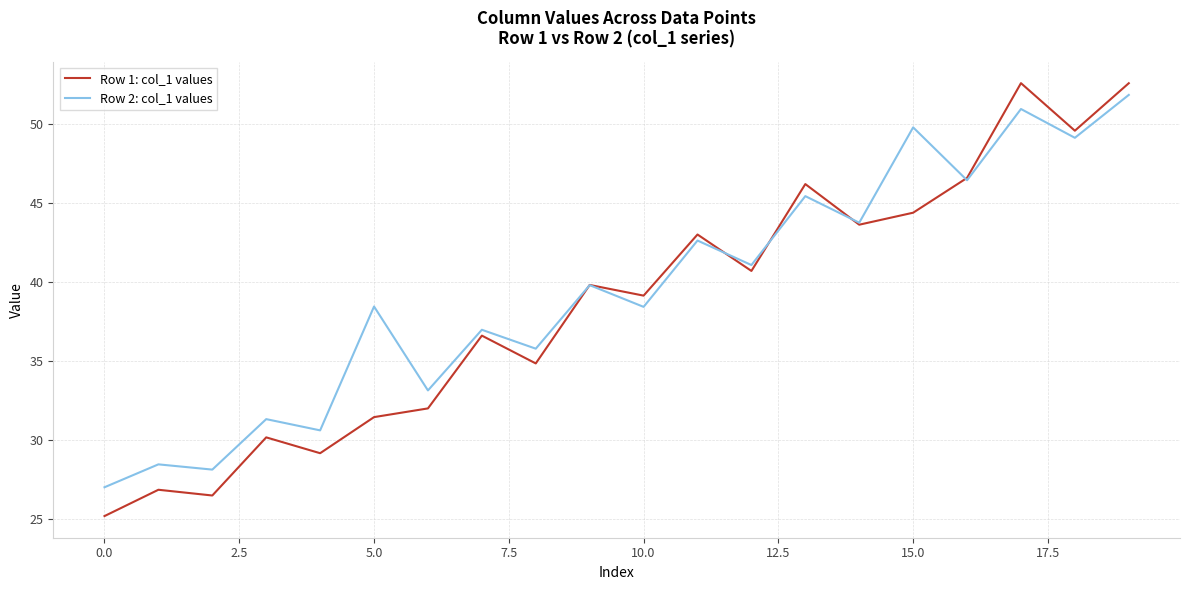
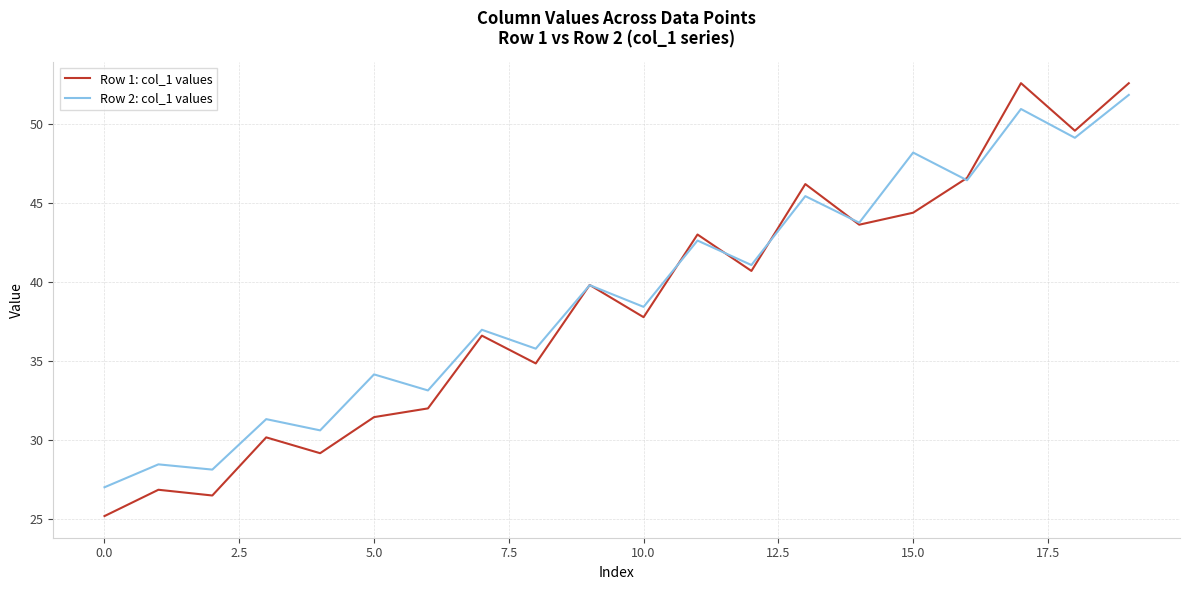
Row 2: col_1 values, 5.0: 38.5 -> 34.2
Row 1: col_1 values, 10.0: 39.1 -> 37.8
Row 2: col_1 values, 15.0: 49.8 -> 48.2
